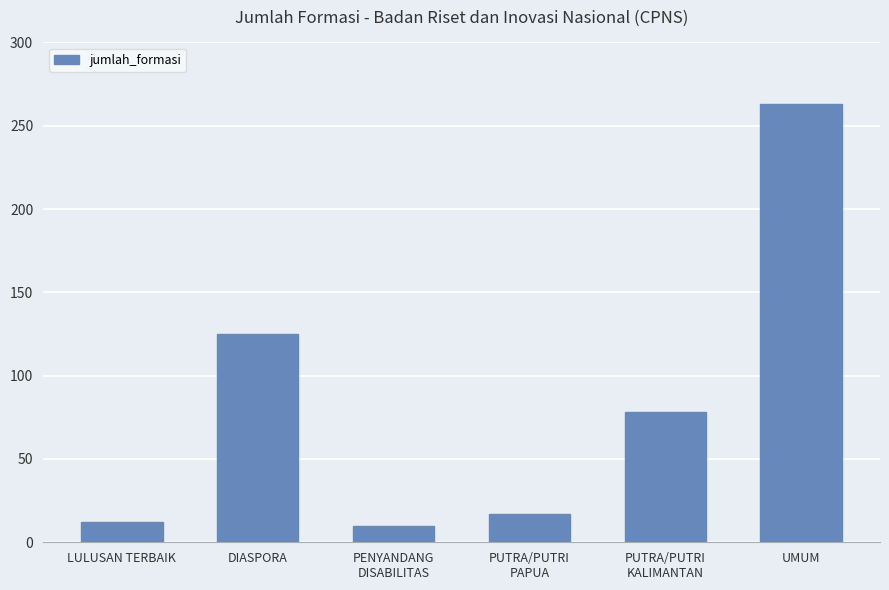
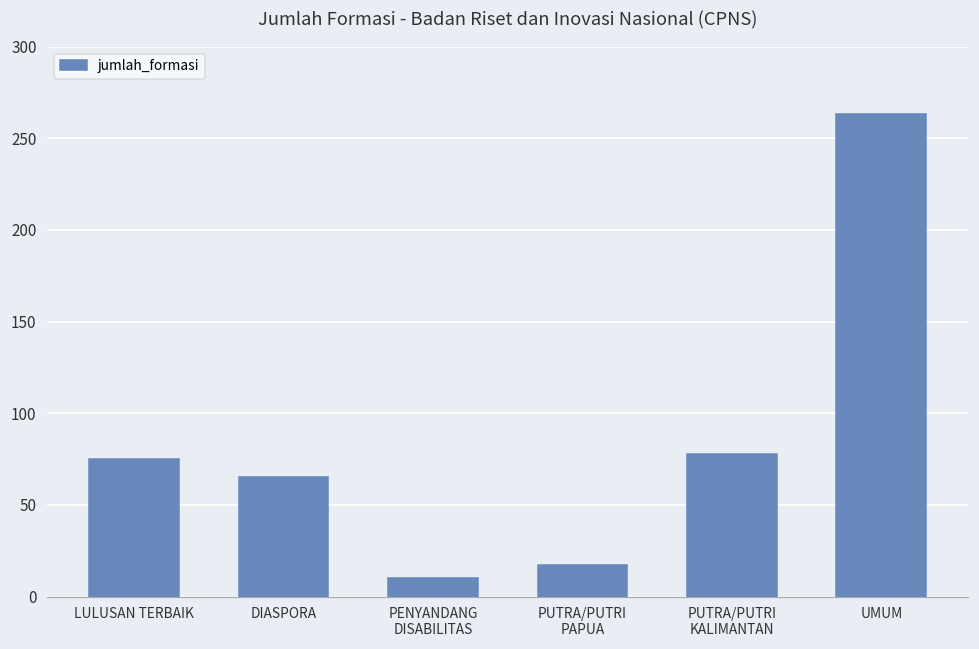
LULUSAN TERBAIK: 12 -> 75
DIASPORA: 125 -> 65
